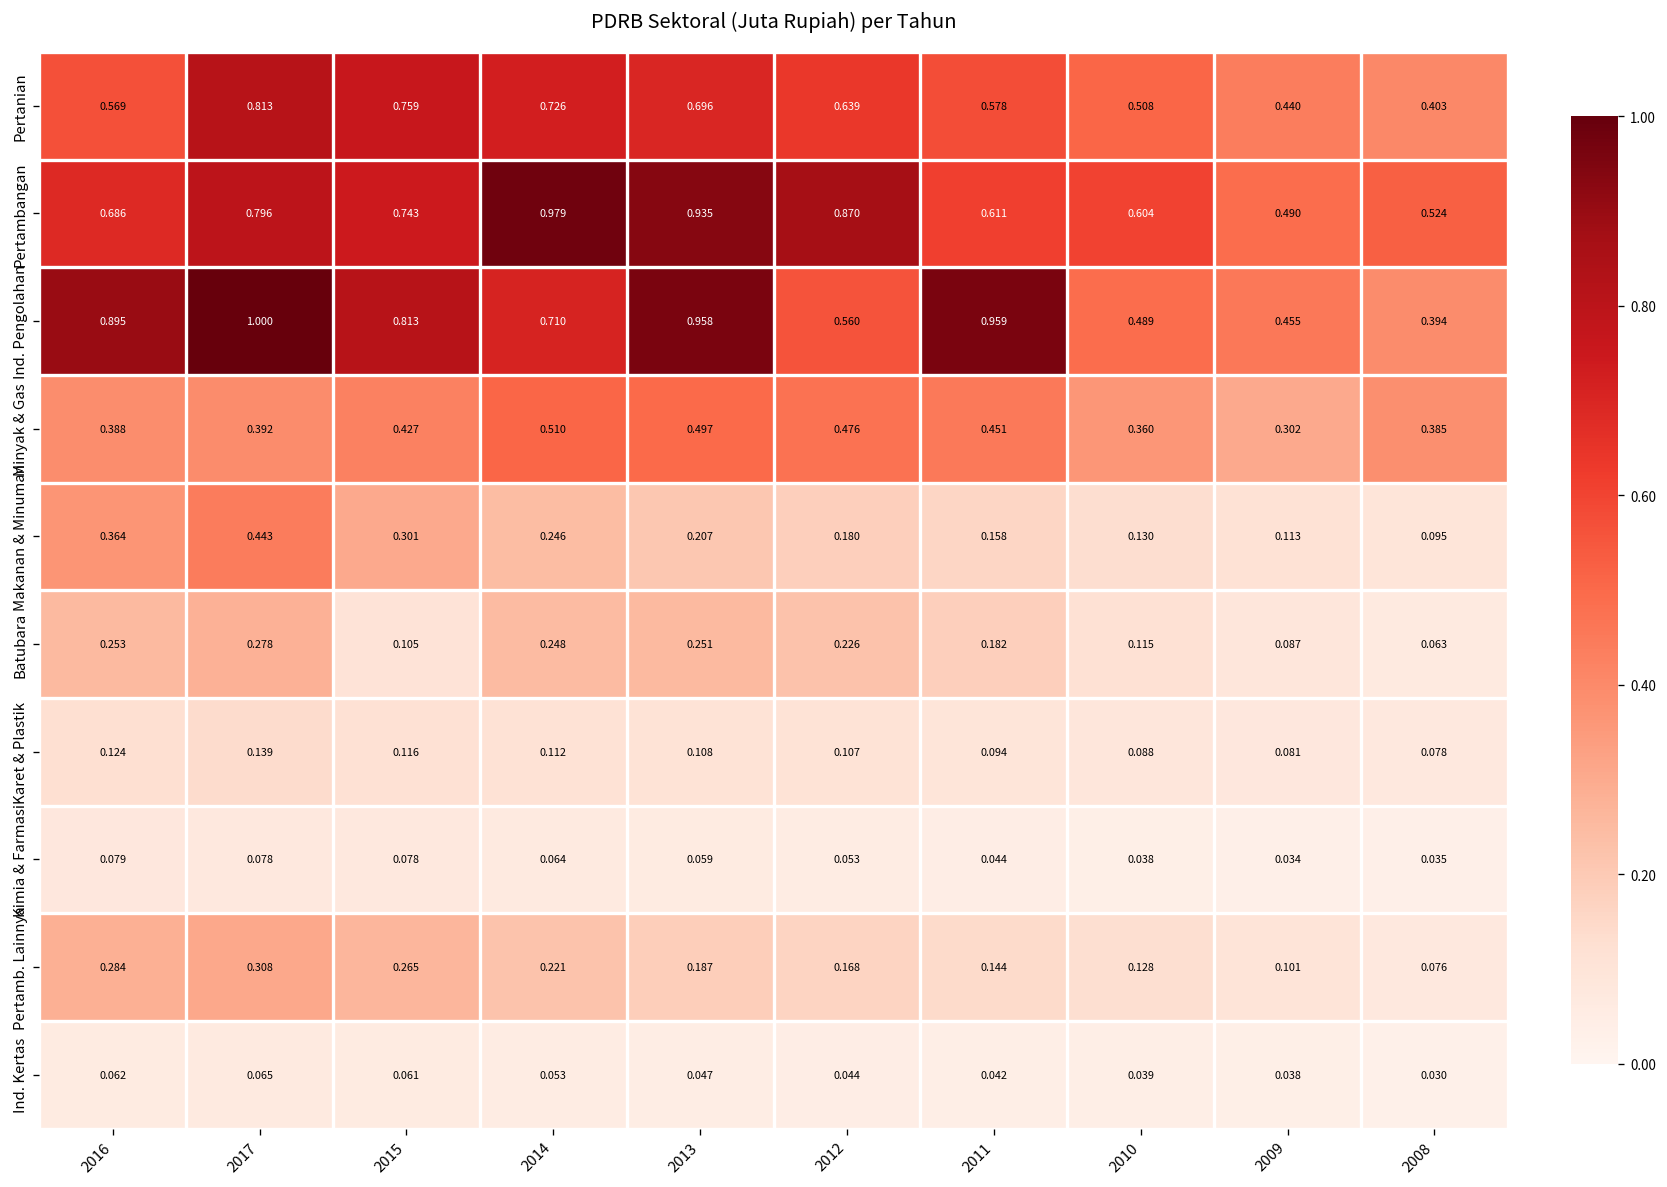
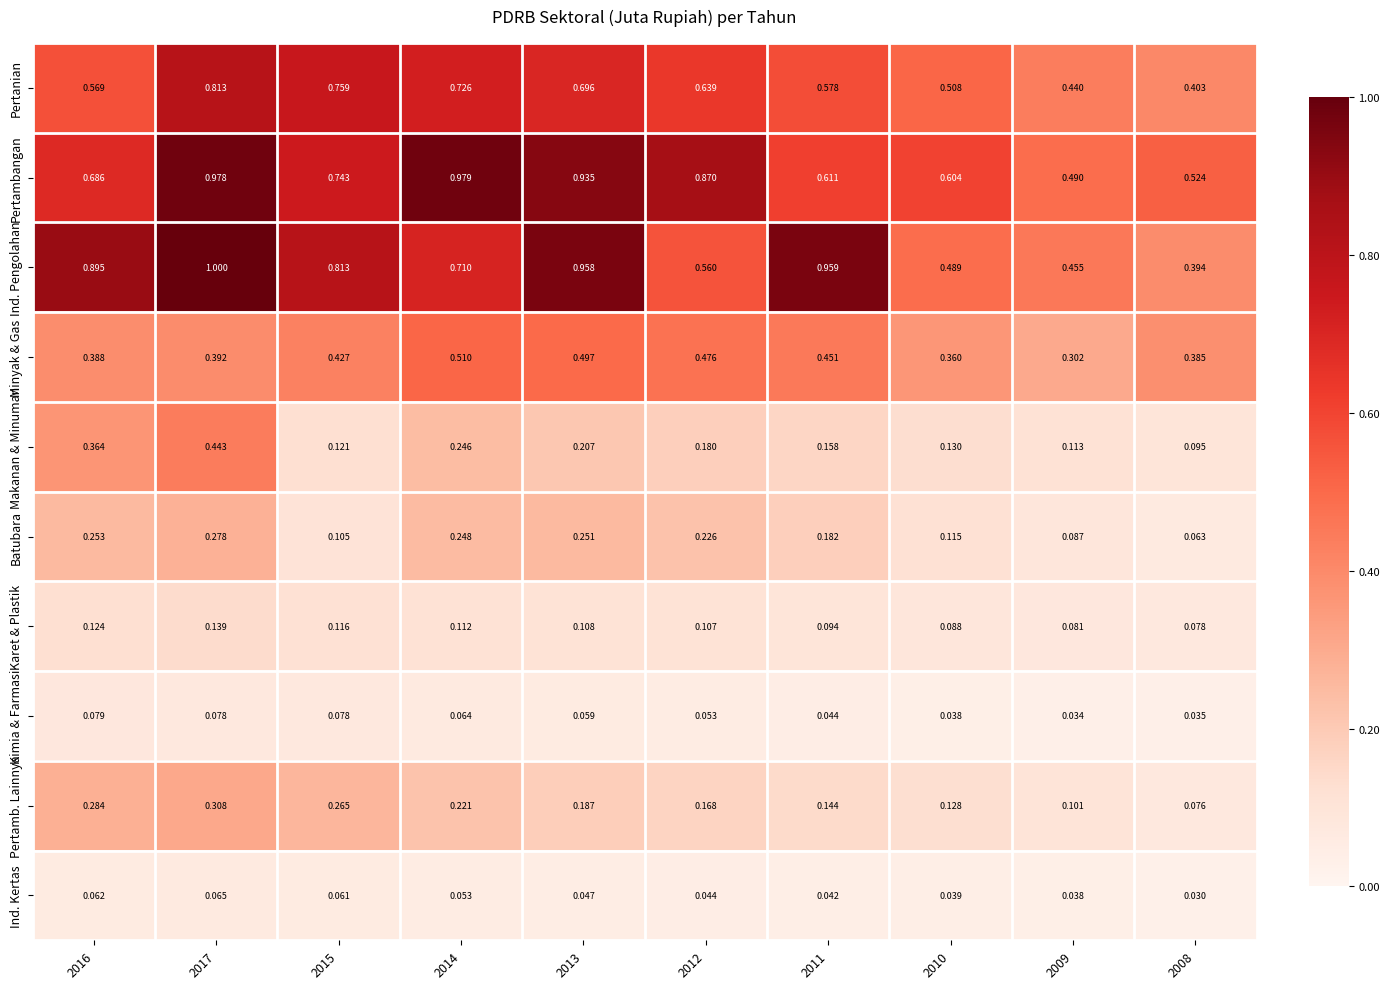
Pertambangan, 2017: 0.796 -> 0.978
Makanan & Minuman, 2015: 0.301 -> 0.121
